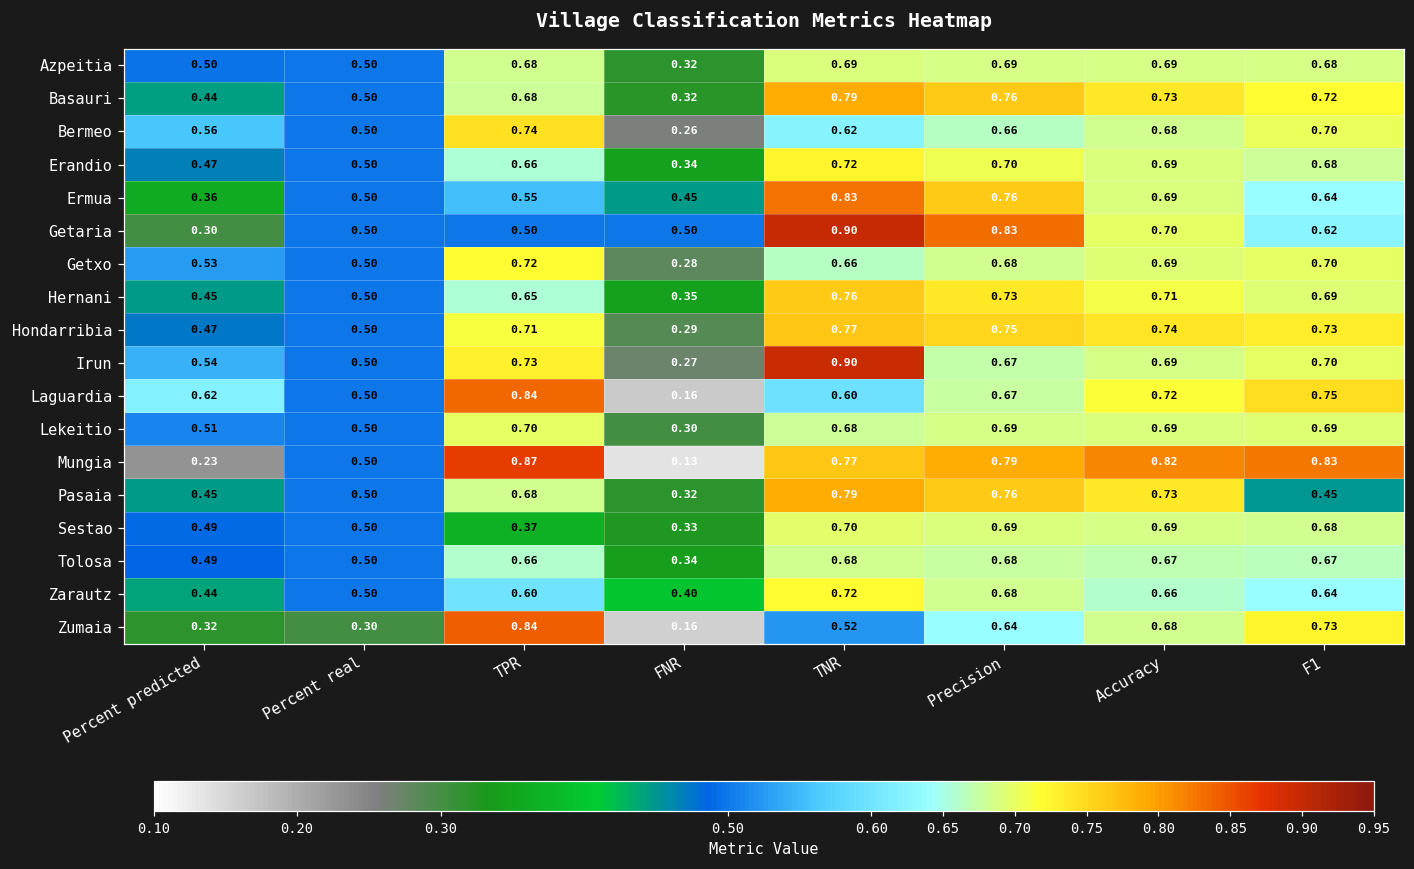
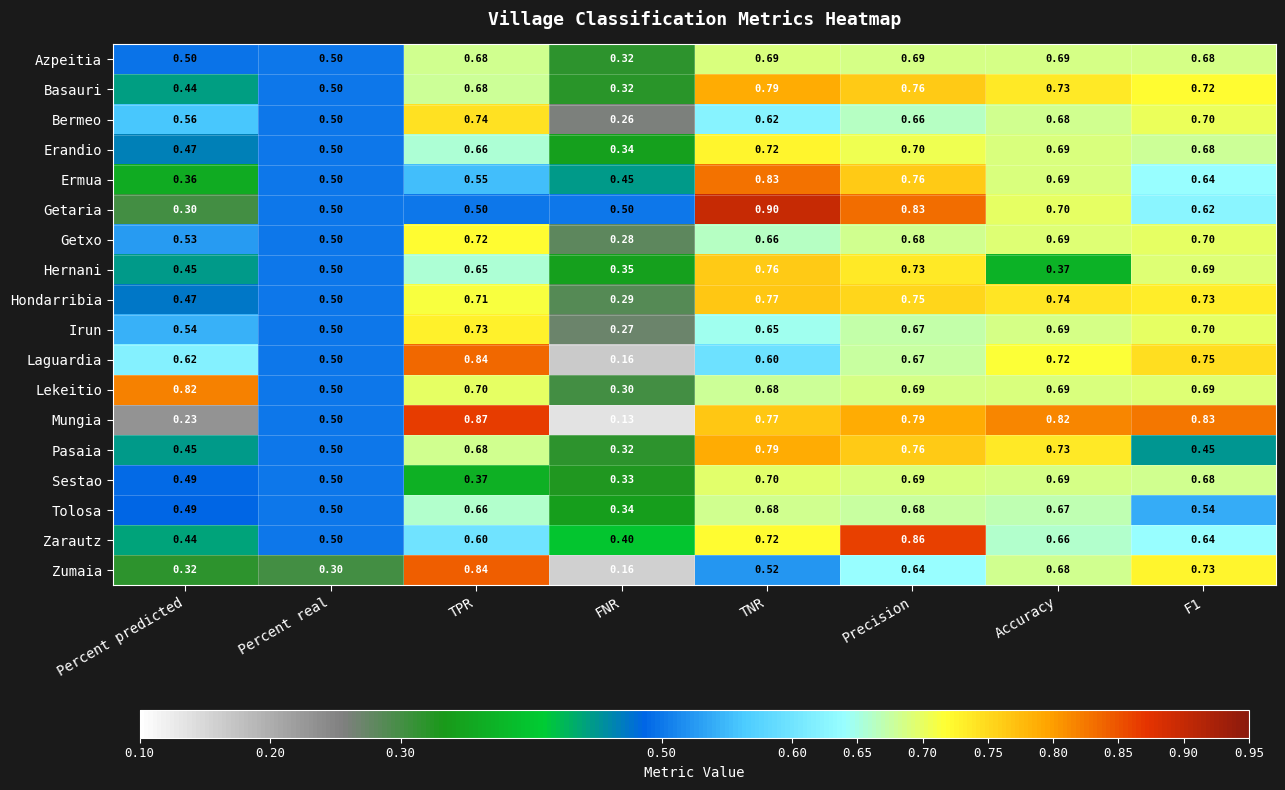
Hernani, Accuracy: 0.71 -> 0.37
Irun, TNR: 0.90 -> 0.65
Lekeitio, Percent predicted: 0.51 -> 0.82
Tolosa, F1: 0.67 -> 0.54
Zarautz, Precision: 0.68 -> 0.86
